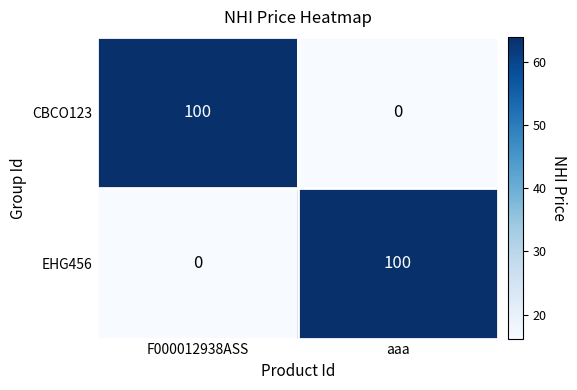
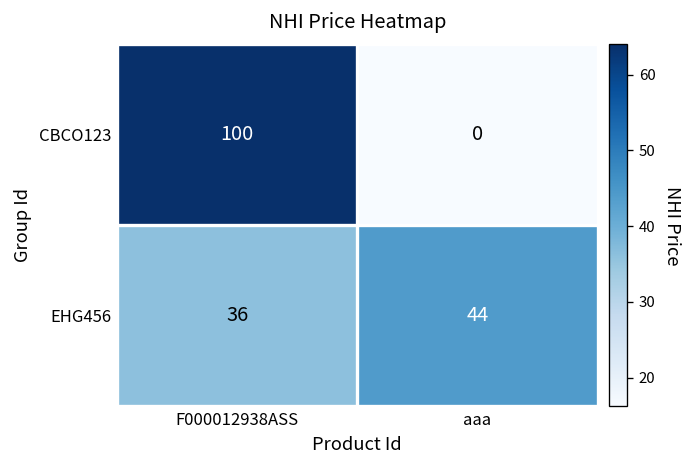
EHG456, F000012938ASS: 0 -> 36
EHG456, aaa: 100 -> 44
